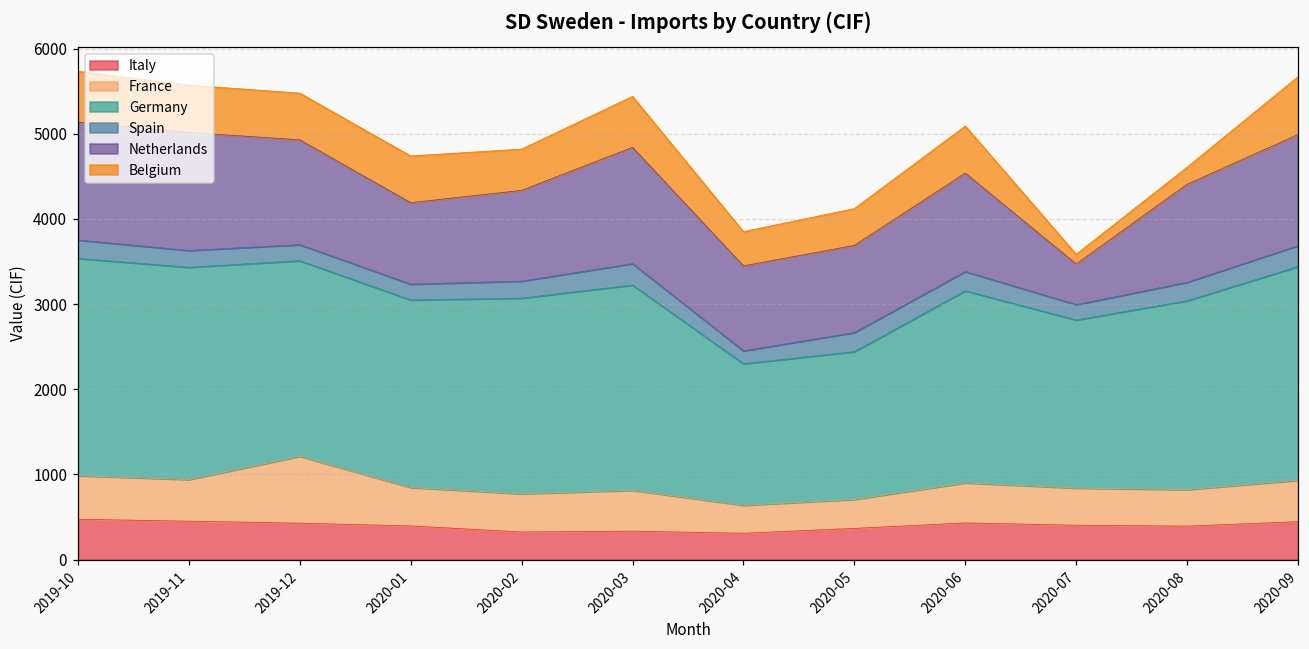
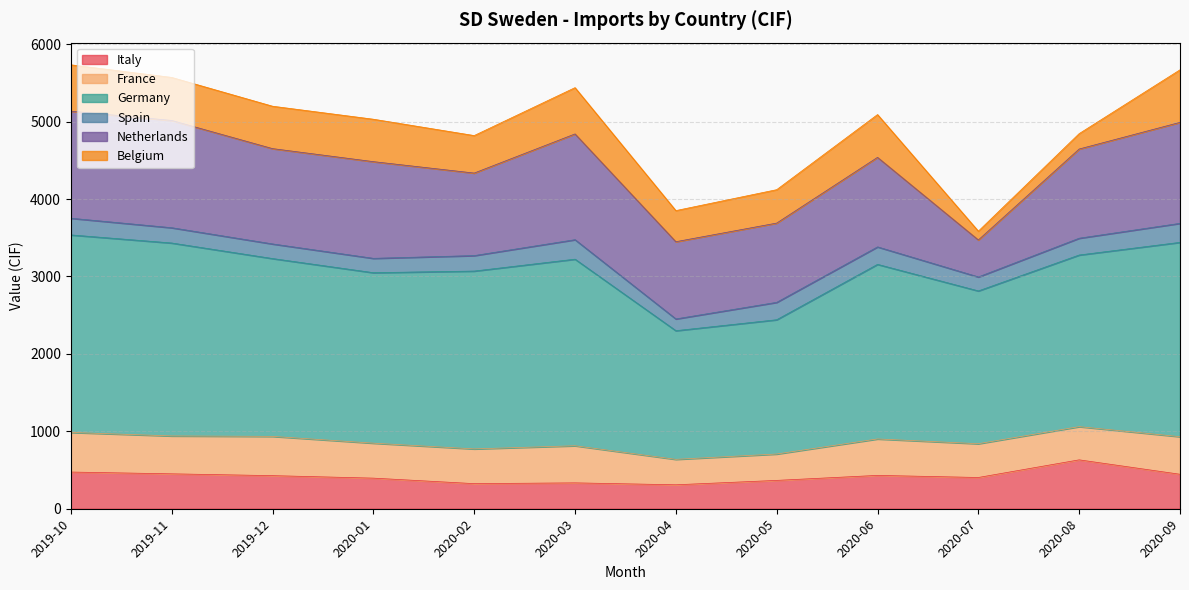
France, 2019-12: 800 -> 500
Netherlands, 2020-01: 1000 -> 1200
Italy, 2020-08: 400 -> 600
